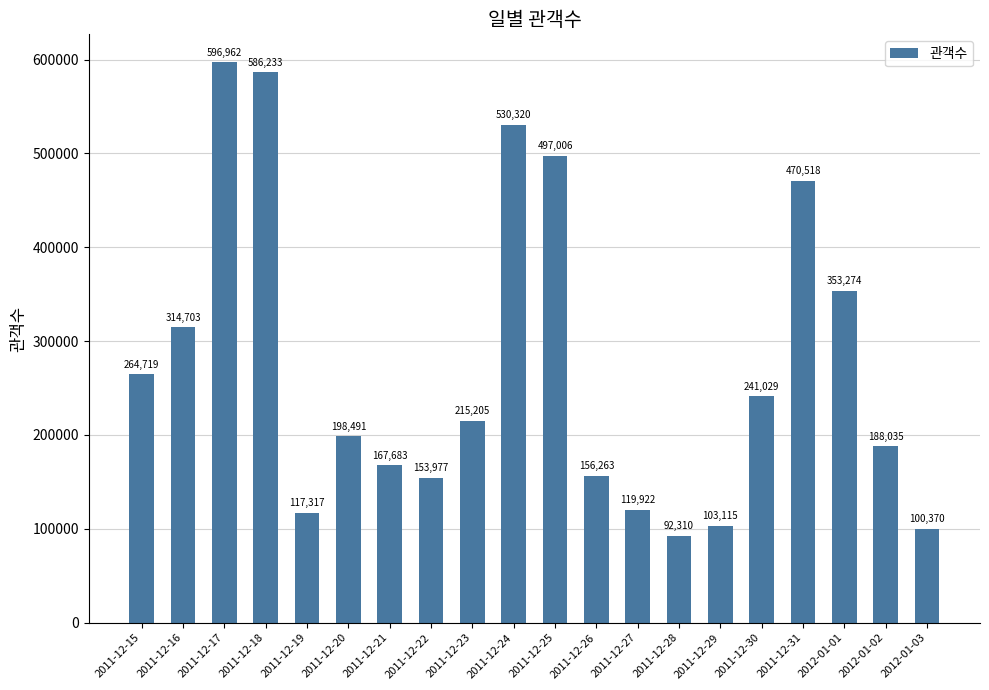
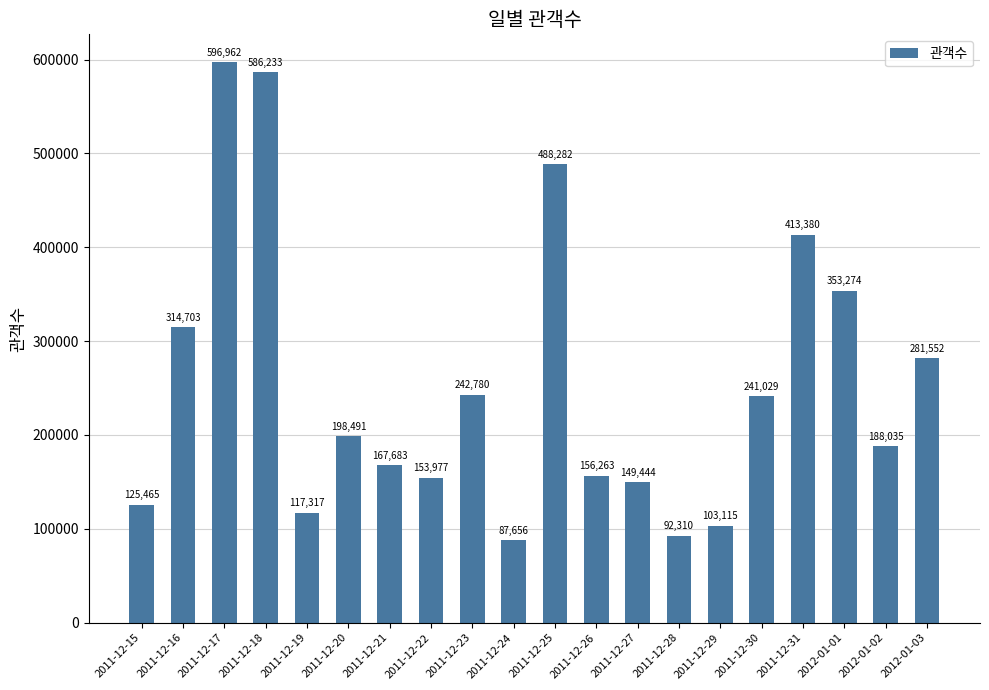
2011-12-15: 264,719 -> 125,465
2011-12-23: 215,205 -> 242,780
2011-12-24: 530,320 -> 87,656
2011-12-25: 497,006 -> 488,282
2011-12-27: 119,922 -> 149,444
2011-12-31: 470,518 -> 413,380
2012-01-03: 100,370 -> 281,552
